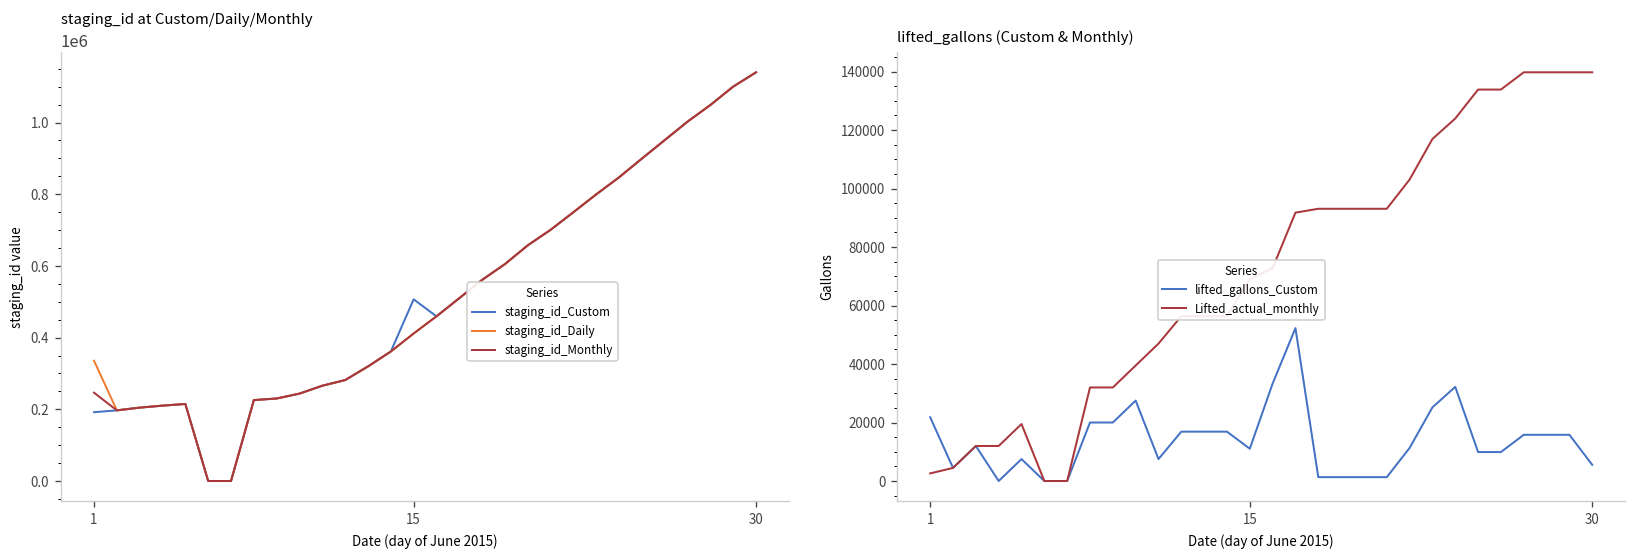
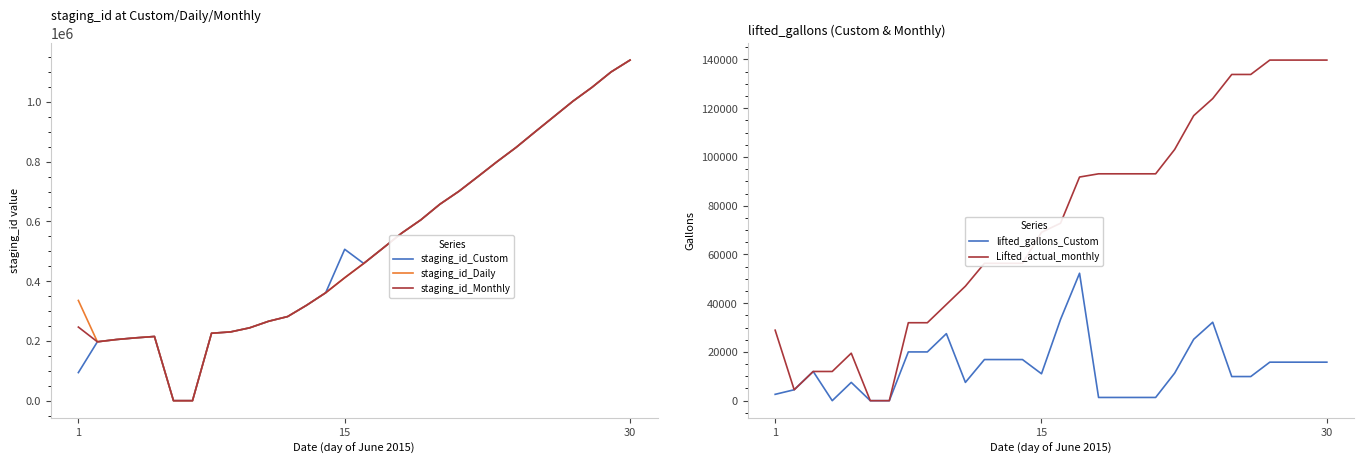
staging_id at Custom/Daily/Monthly, staging_id_Custom, 1: 190000 -> 90000
lifted_gallons (Custom & Monthly), lifted_gallons_Custom, 1: 22000 -> 3000
lifted_gallons (Custom & Monthly), Lifted_actual_monthly, 1: 3000 -> 29000
lifted_gallons (Custom & Monthly), lifted_gallons_Custom, 30: 6000 -> 16000
